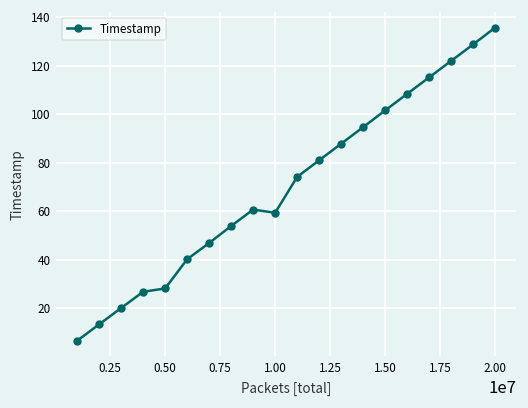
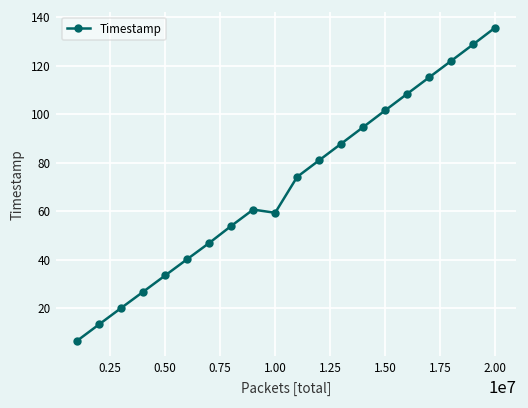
0.50: 28 -> 34
